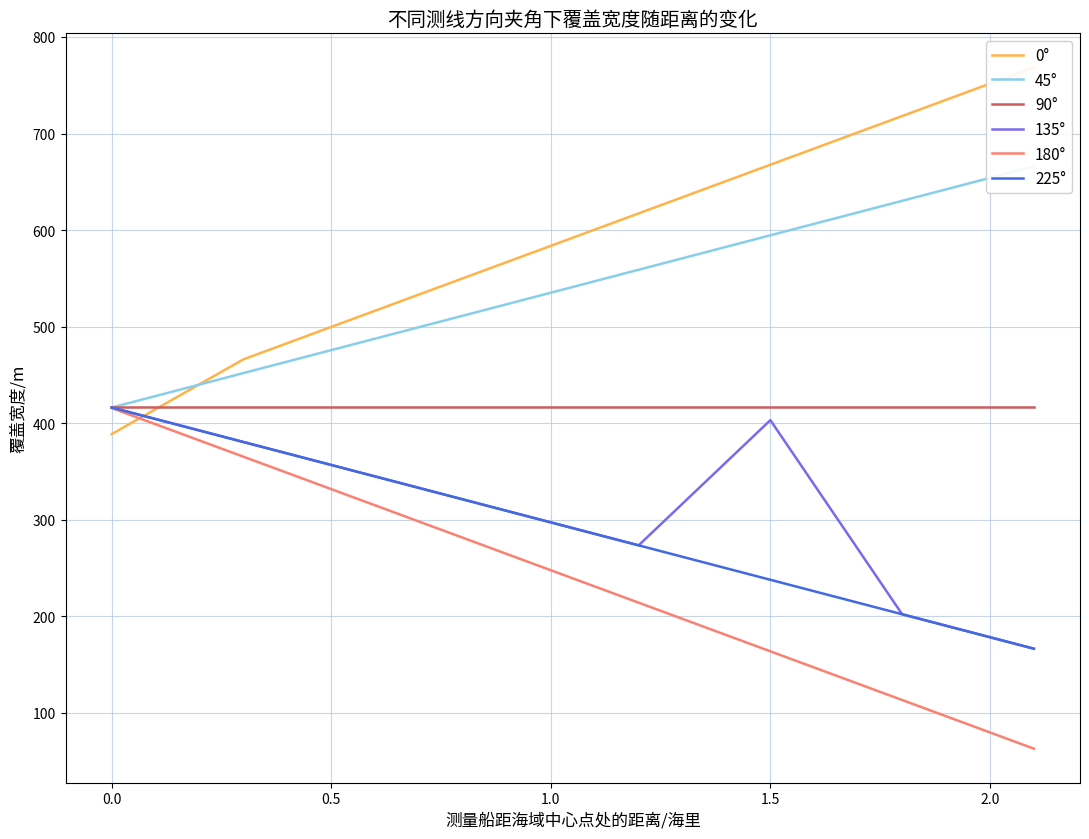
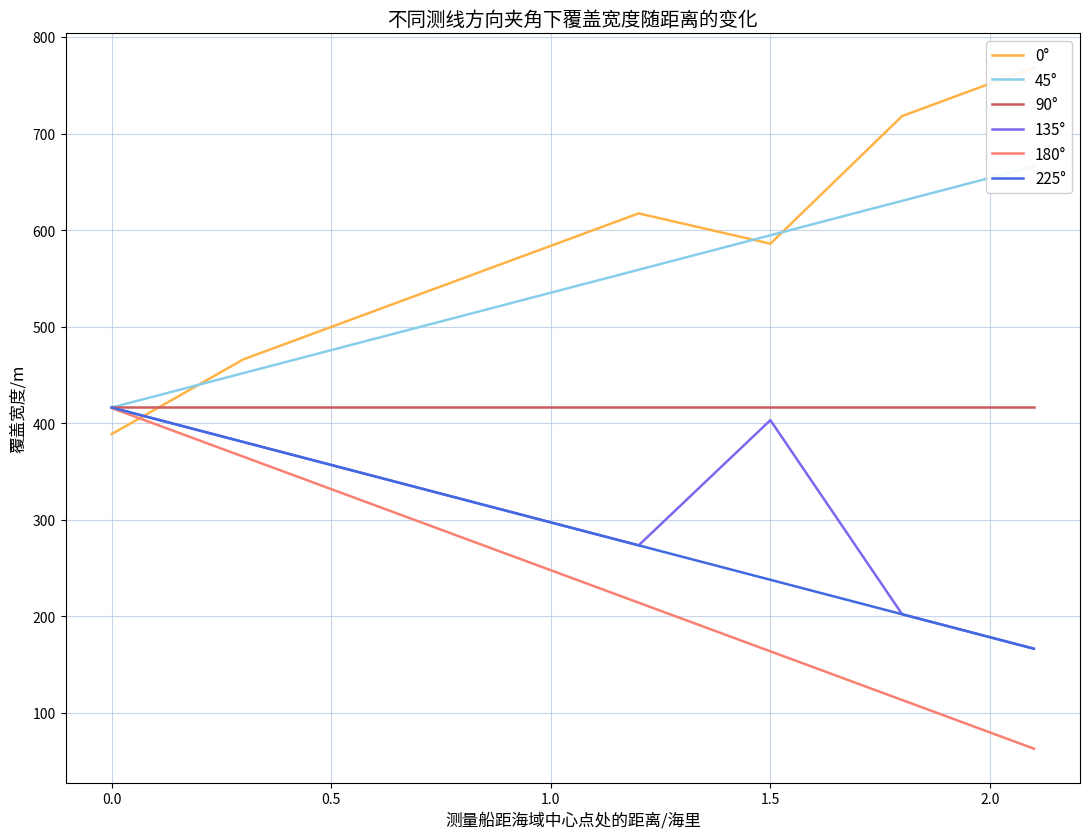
0°, 1.5: 670 -> 590
